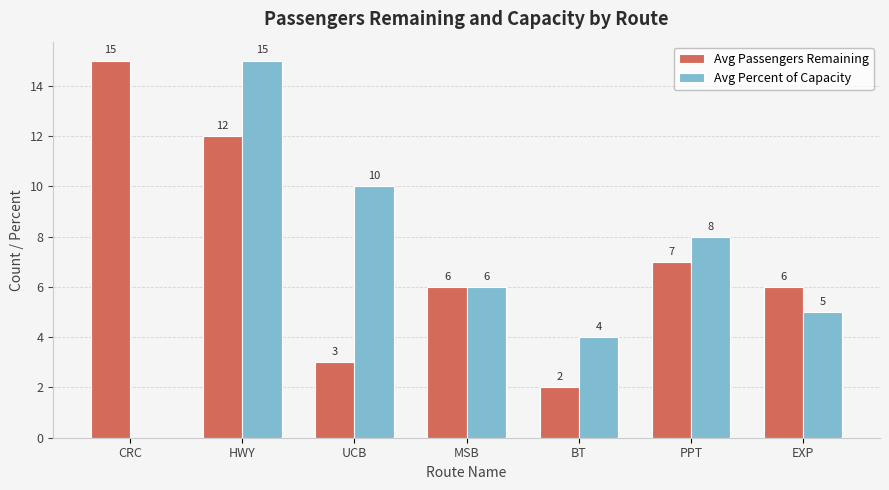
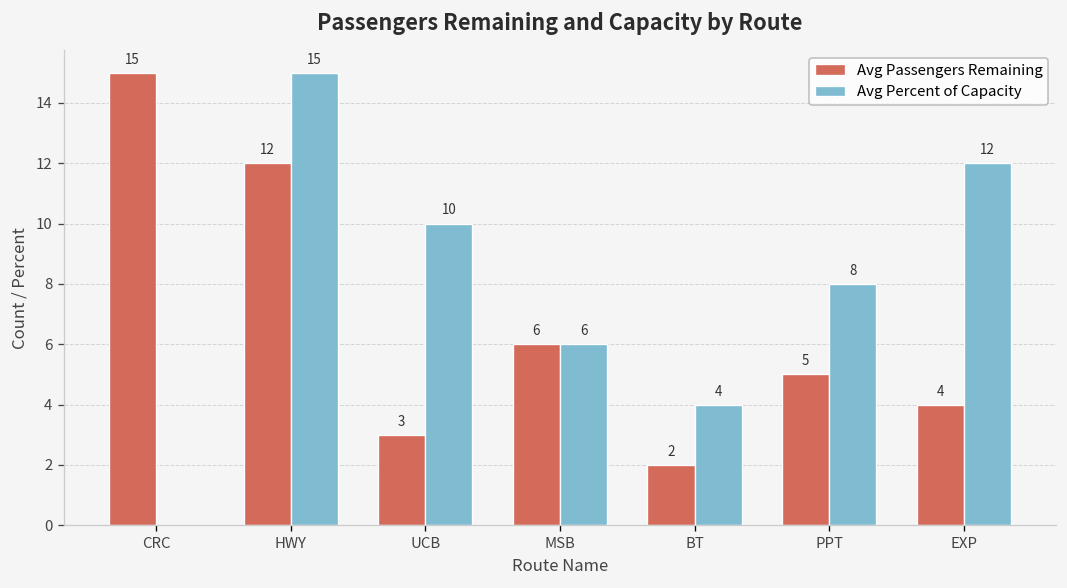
Avg Passengers Remaining, PPT: 7 -> 5
Avg Passengers Remaining, EXP: 6 -> 4
Avg Percent of Capacity, EXP: 5 -> 12
